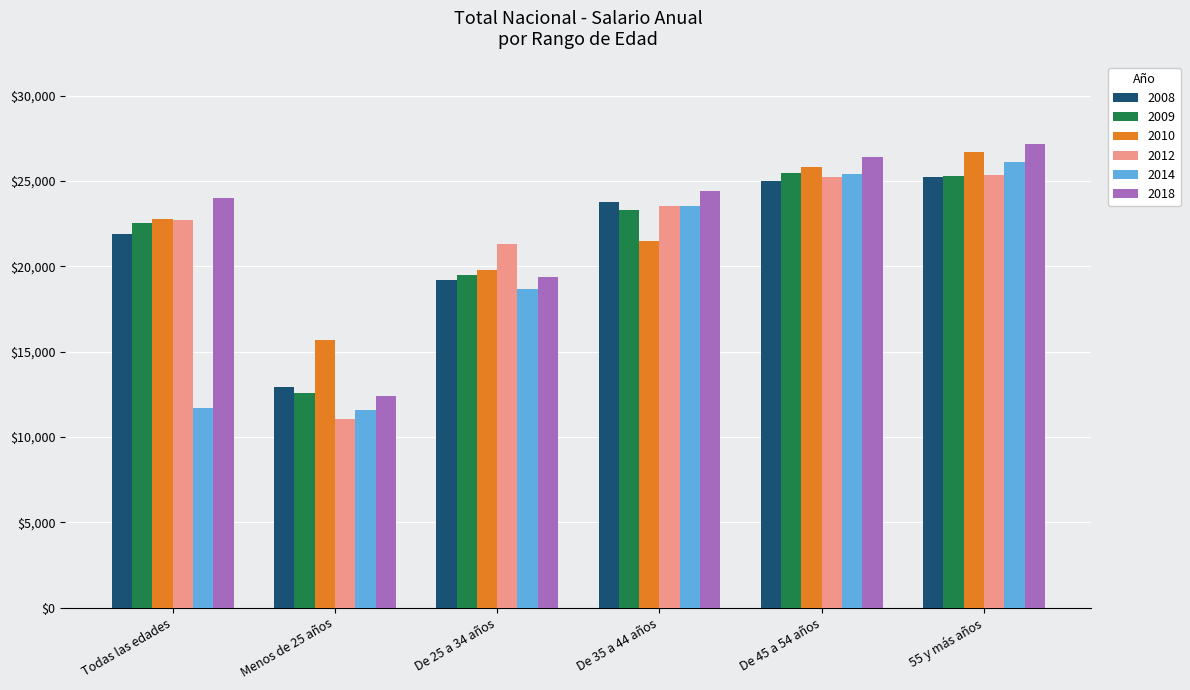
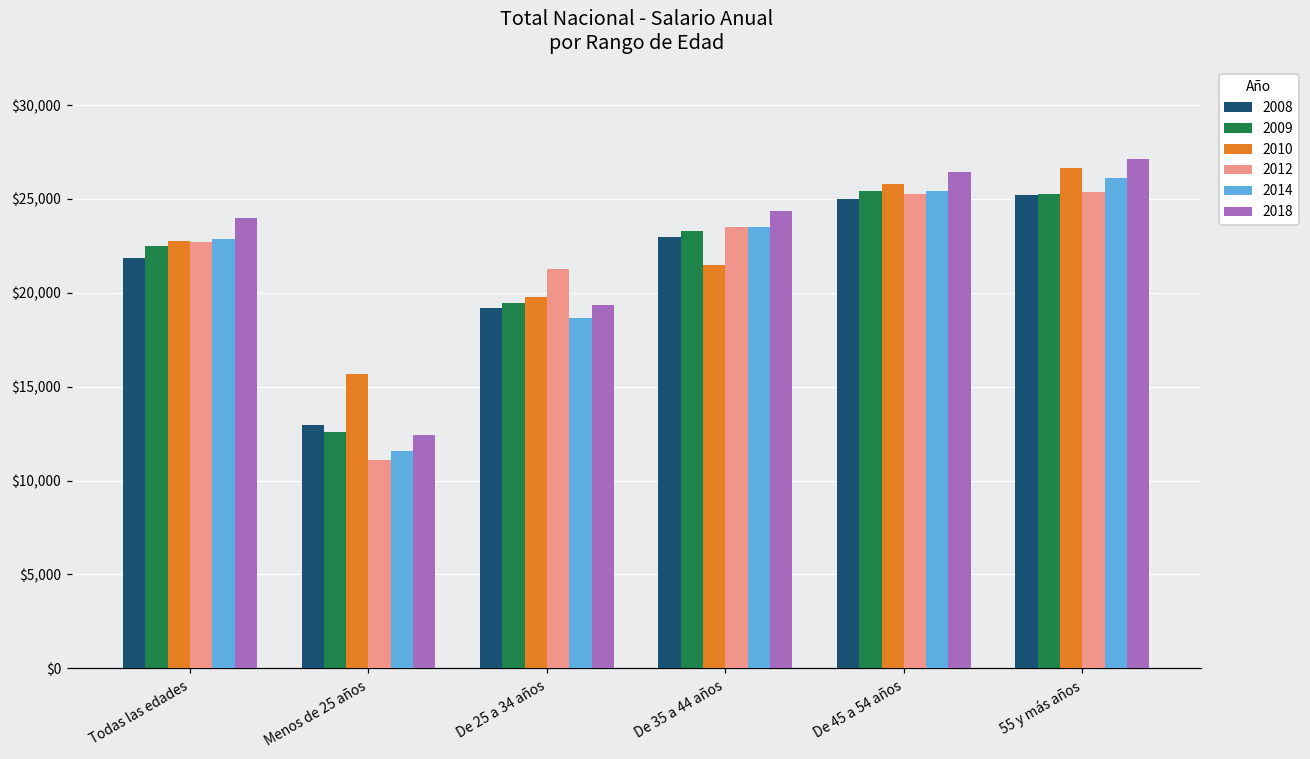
2014, Todas las edades: $11,700 -> $22,900
2008, De 35 a 44 años: $23,800 -> $23,000
